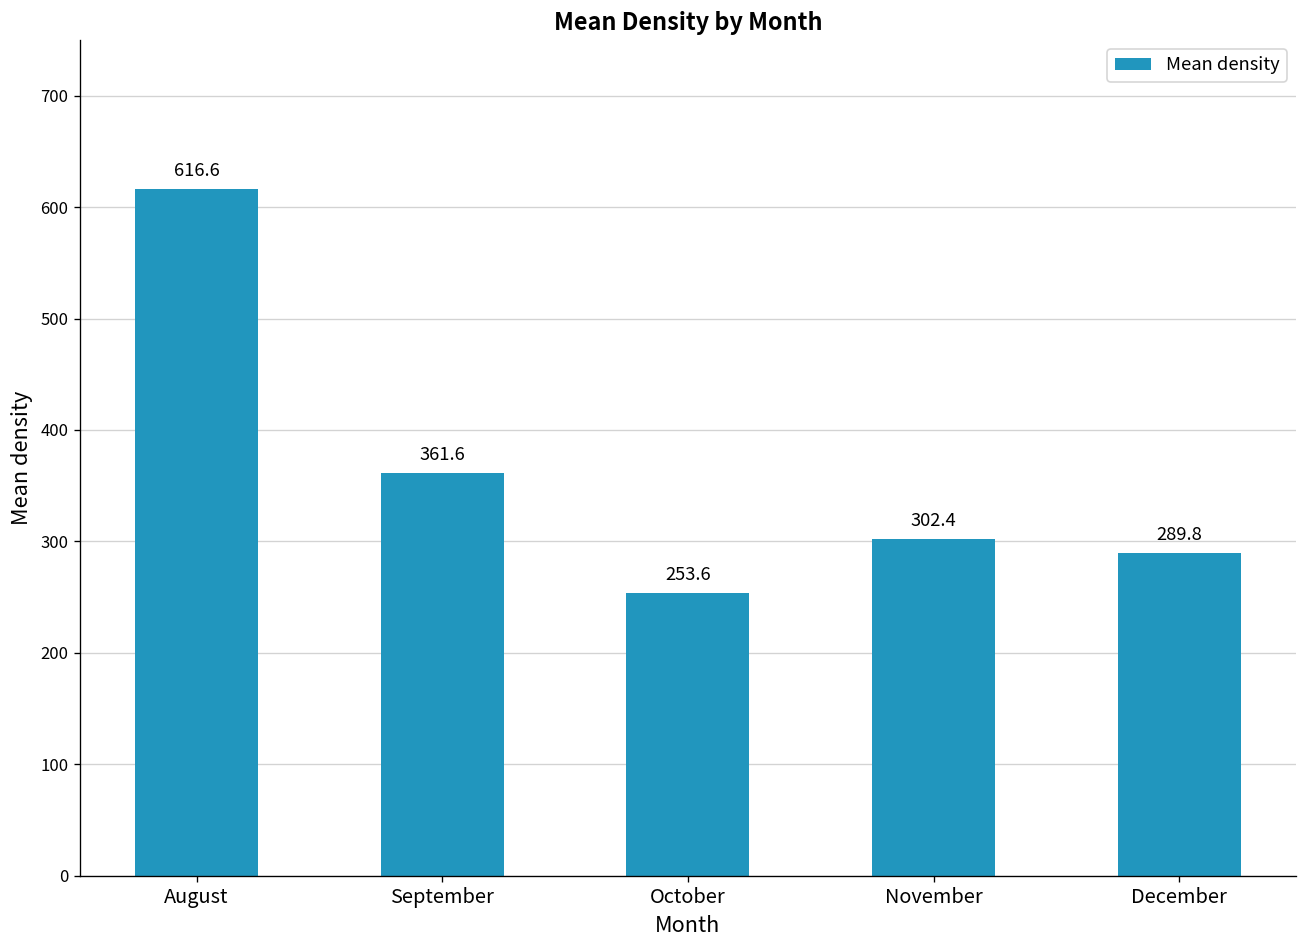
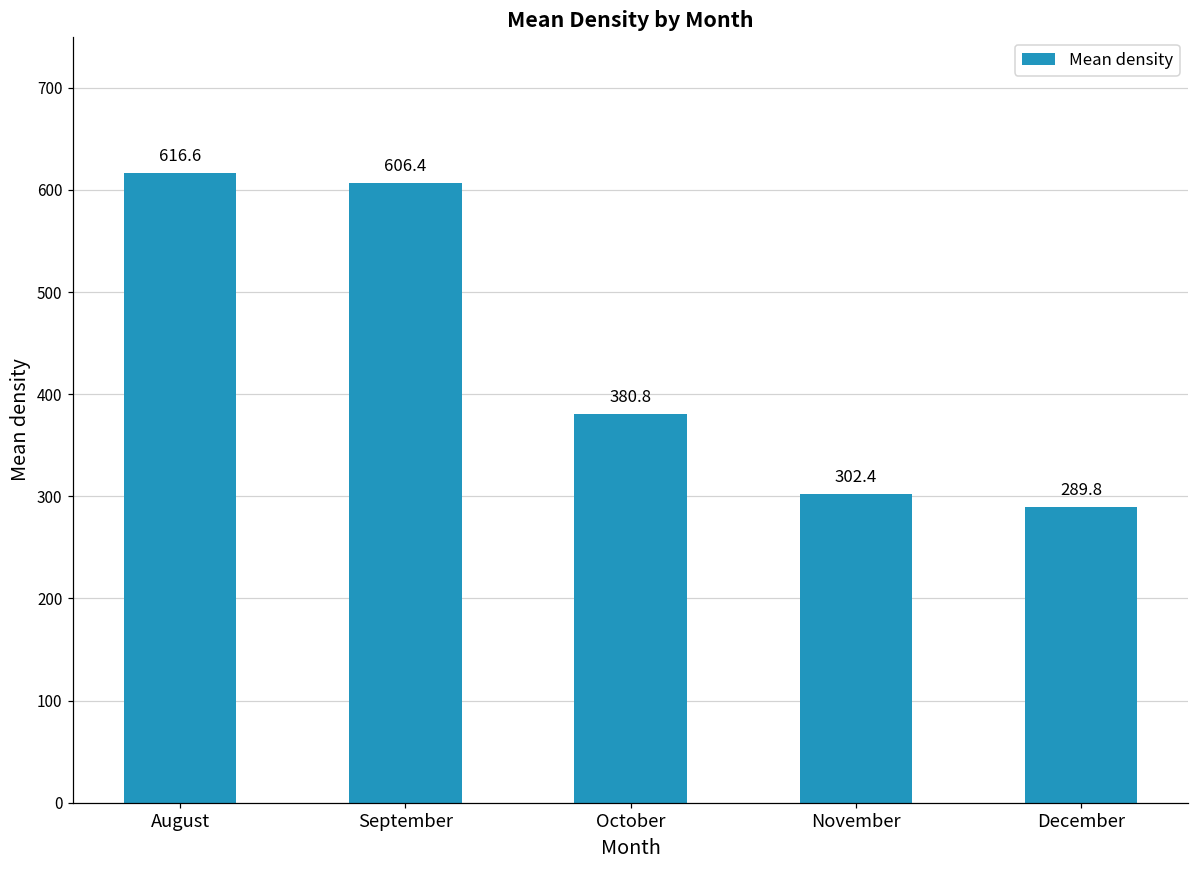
September: 361.6 -> 606.4
October: 253.6 -> 380.8
